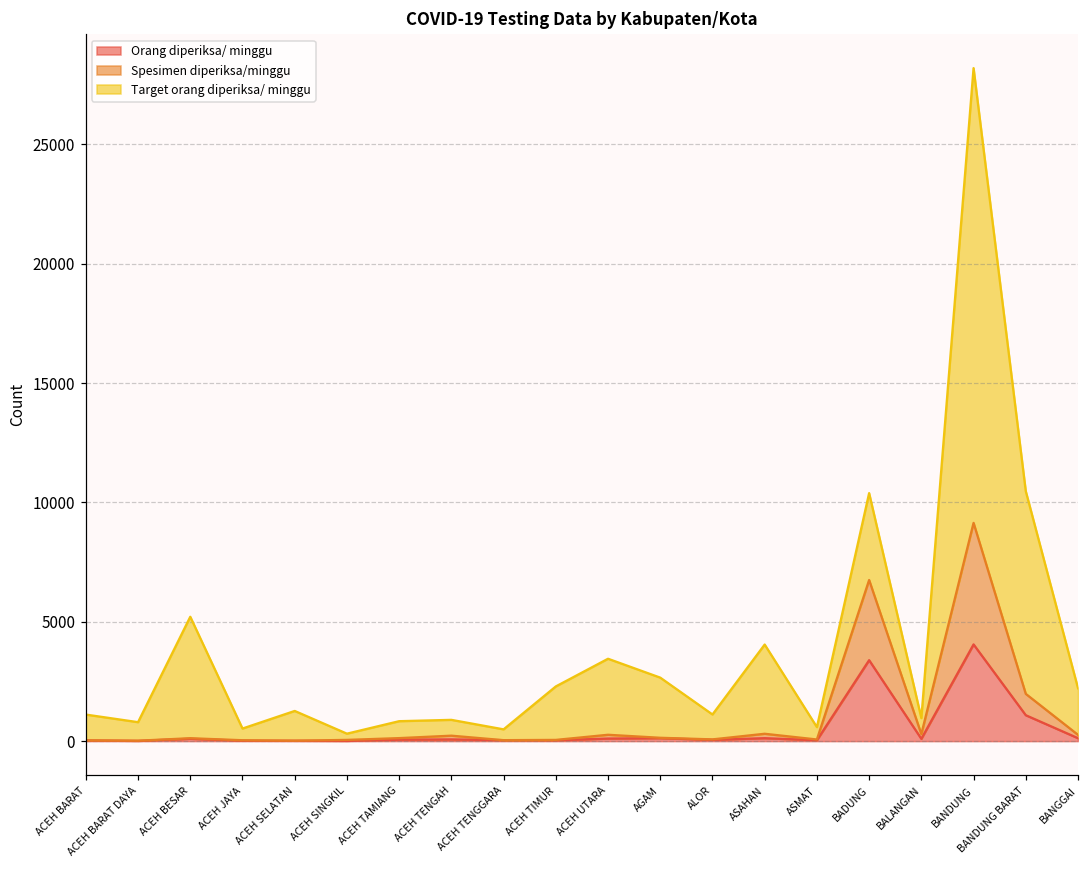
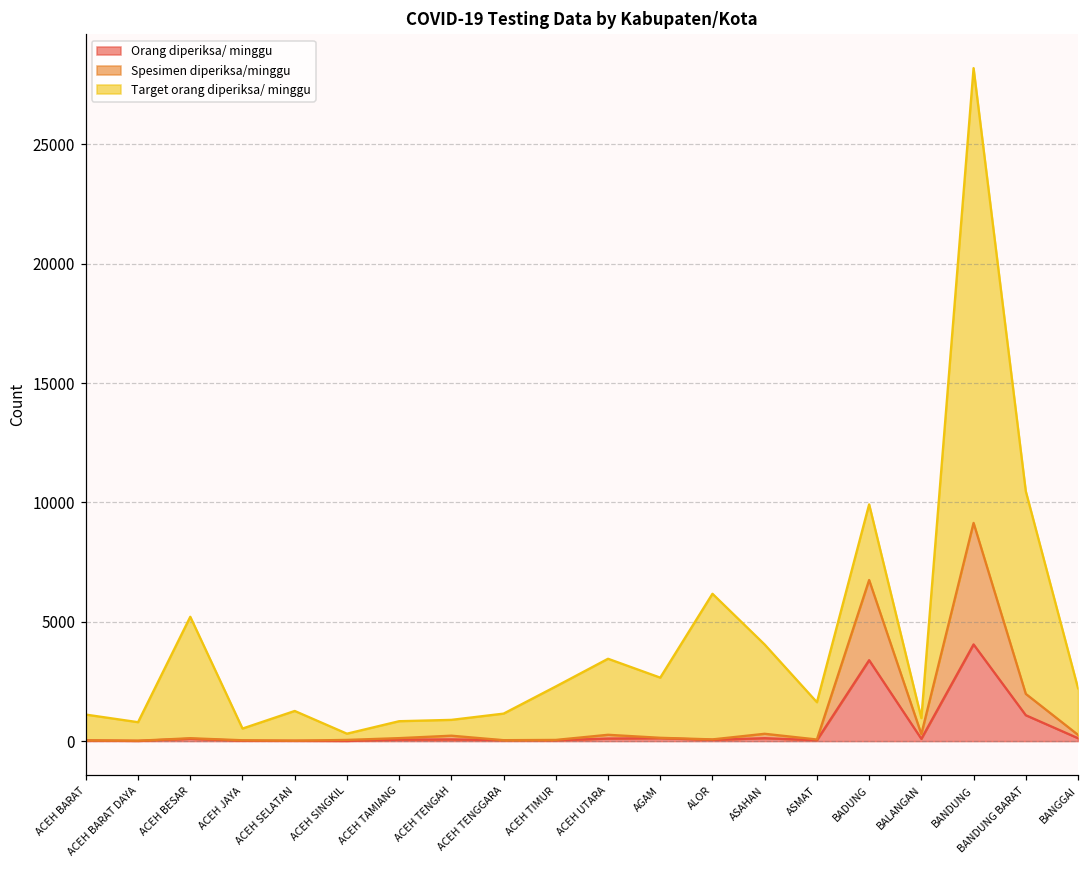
Target orang diperiksa/ minggu, ACEH TENGGARA: 500 -> 1100
Target orang diperiksa/ minggu, ALOR: 1000 -> 6100
Target orang diperiksa/ minggu, ASMAT: 500 -> 1600
Target orang diperiksa/ minggu, BADUNG: 3600 -> 3200
